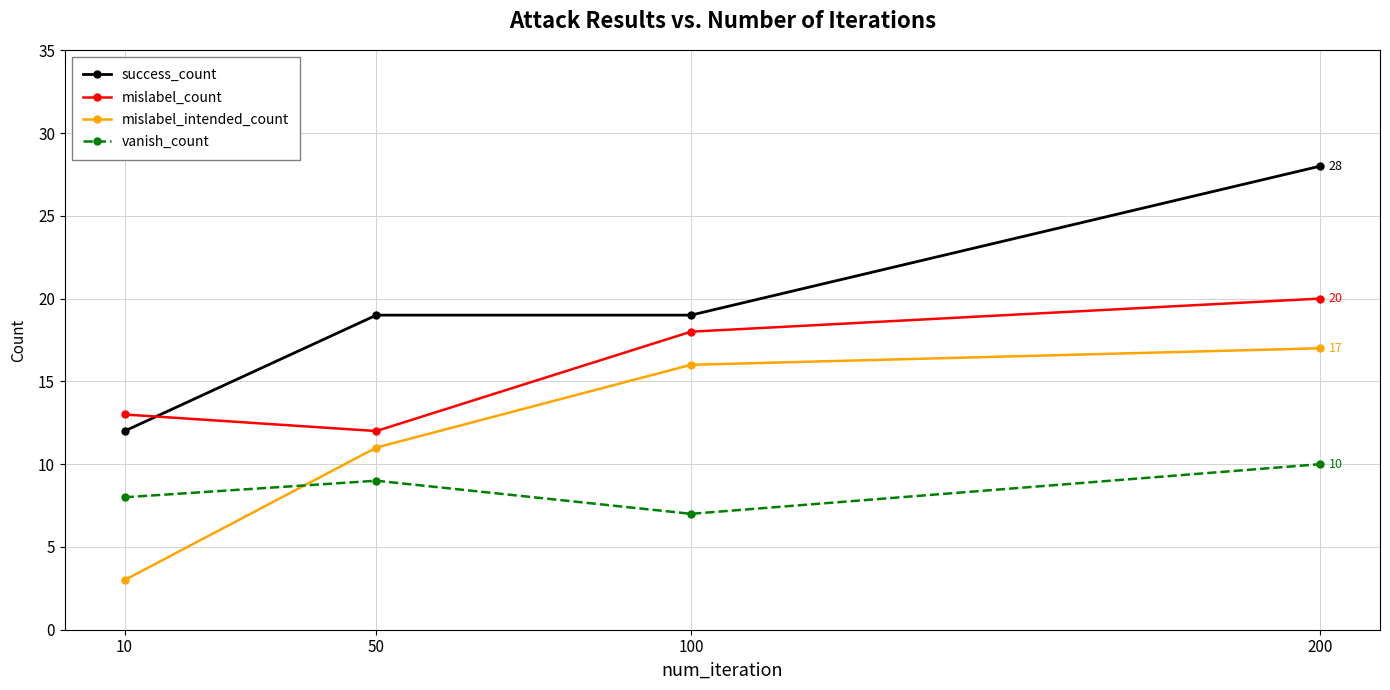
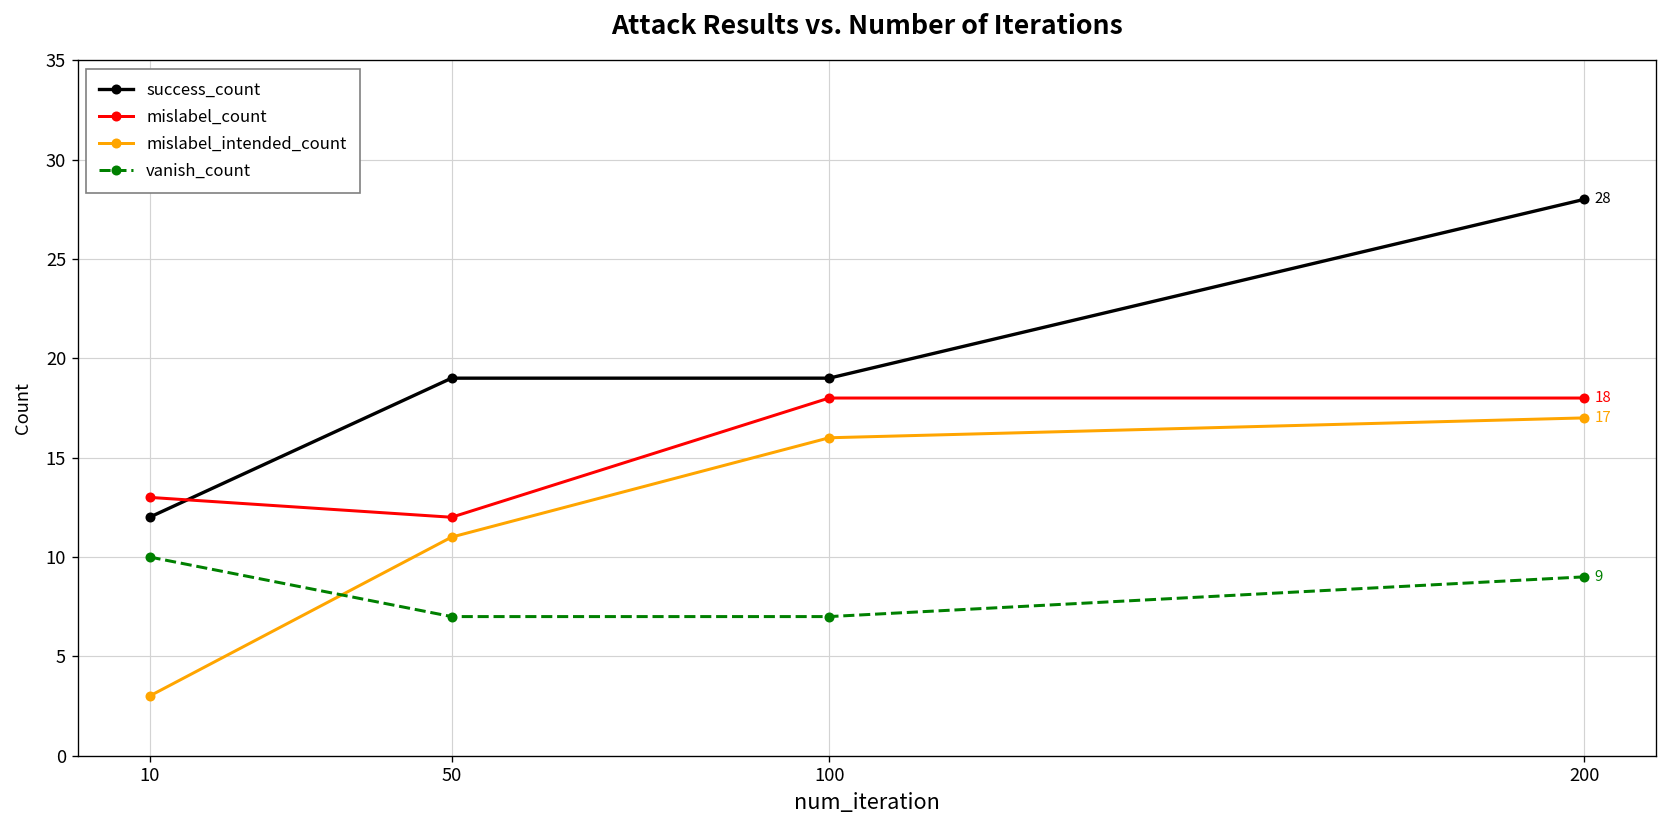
vanish_count, 10: 8 -> 10
vanish_count, 50: 9 -> 7
mislabel_count, 200: 20 -> 18
vanish_count, 200: 10 -> 9
